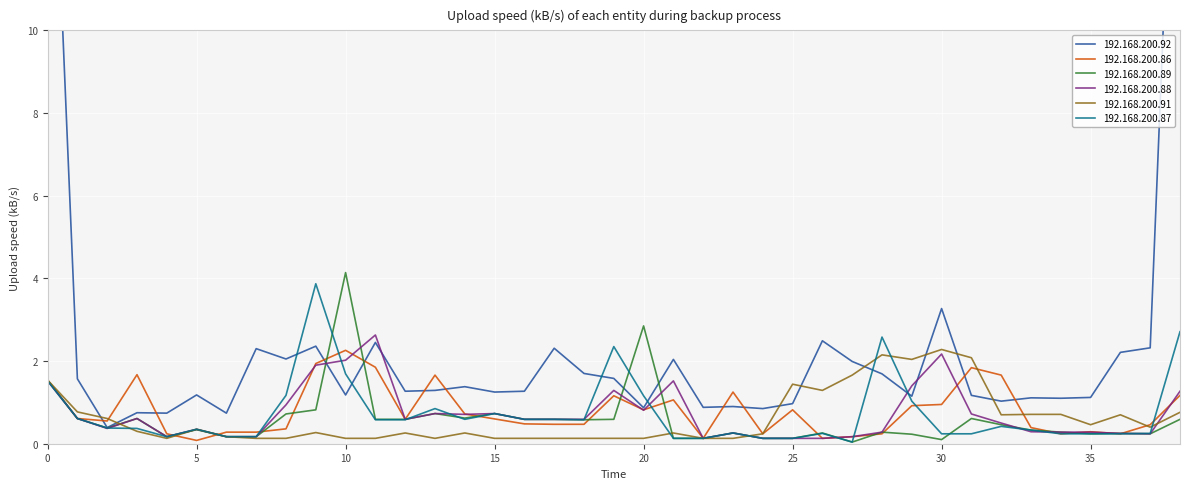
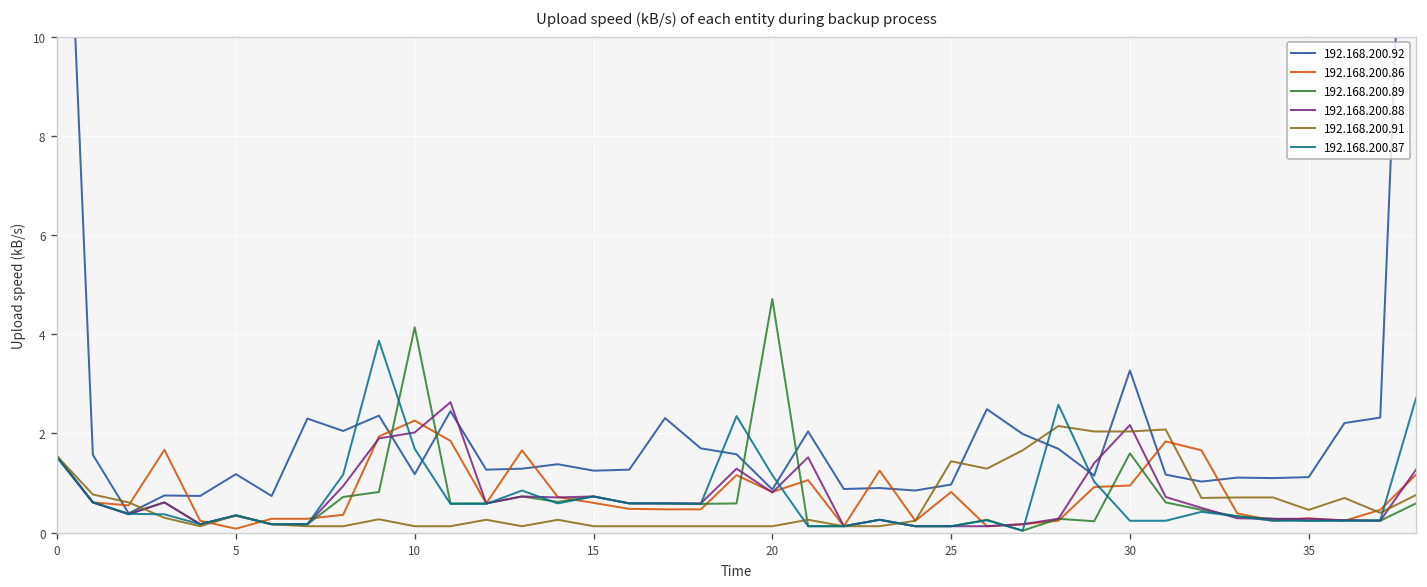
192.168.200.89, 20: 2.9 -> 4.7
192.168.200.89, 30: 0.1 -> 1.6
192.168.200.91, 30: 2.3 -> 2.0
